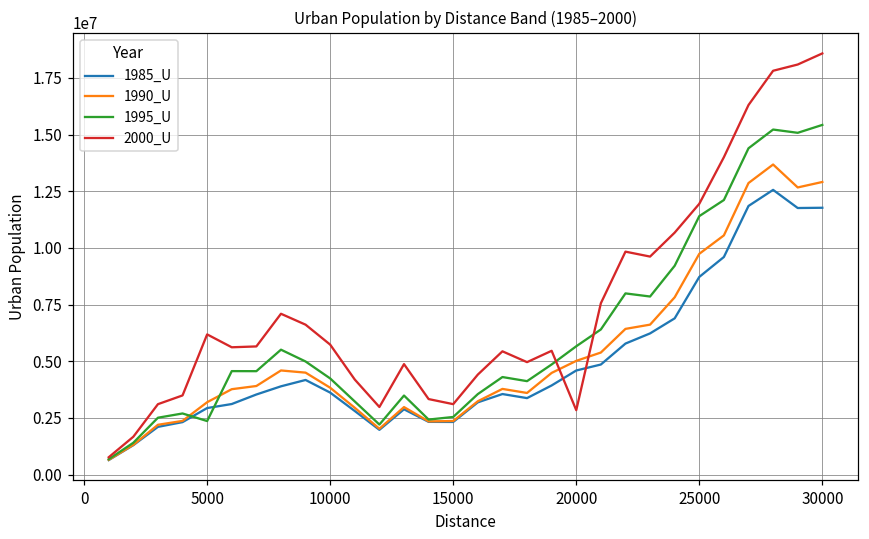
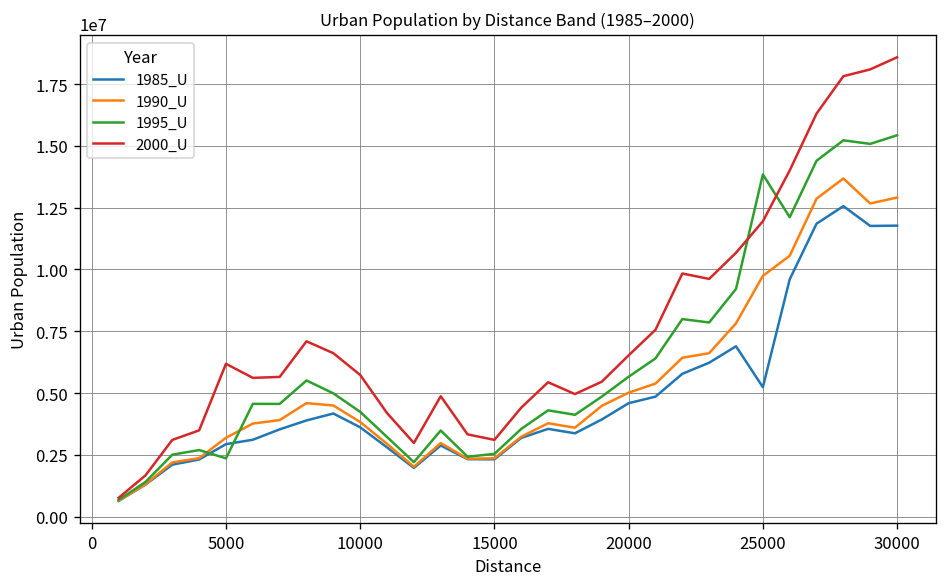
2000_U, 20000: 2800000 -> 6500000
1985_U, 25000: 8700000 -> 5200000
1995_U, 25000: 11400000 -> 13800000
